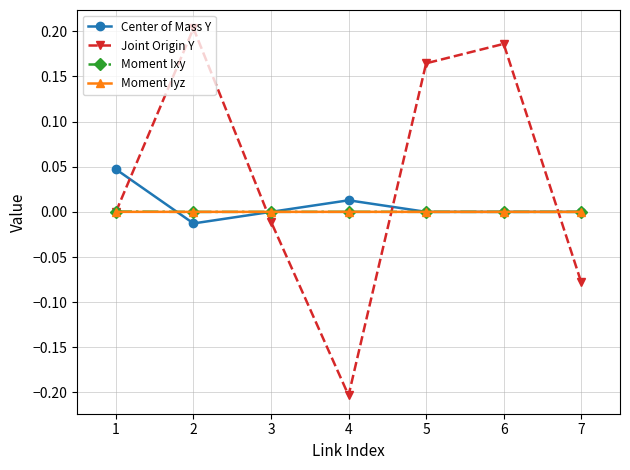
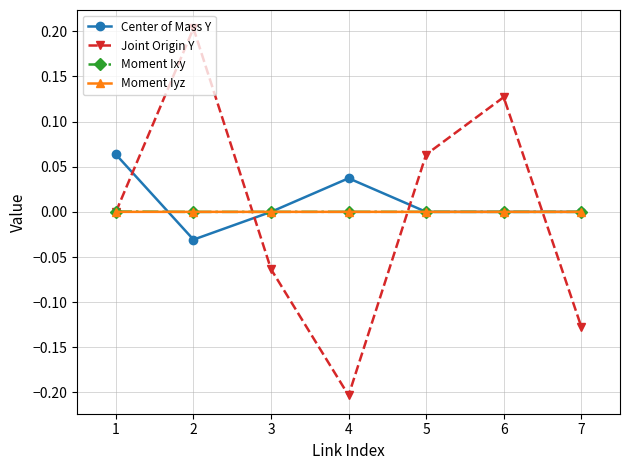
Center of Mass Y, 1: 0.05 -> 0.06
Center of Mass Y, 2: -0.01 -> -0.03
Joint Origin Y, 3: -0.01 -> -0.06
Center of Mass Y, 4: 0.01 -> 0.04
Joint Origin Y, 5: 0.16 -> 0.06
Joint Origin Y, 6: 0.19 -> 0.13
Joint Origin Y, 7: -0.08 -> -0.13
